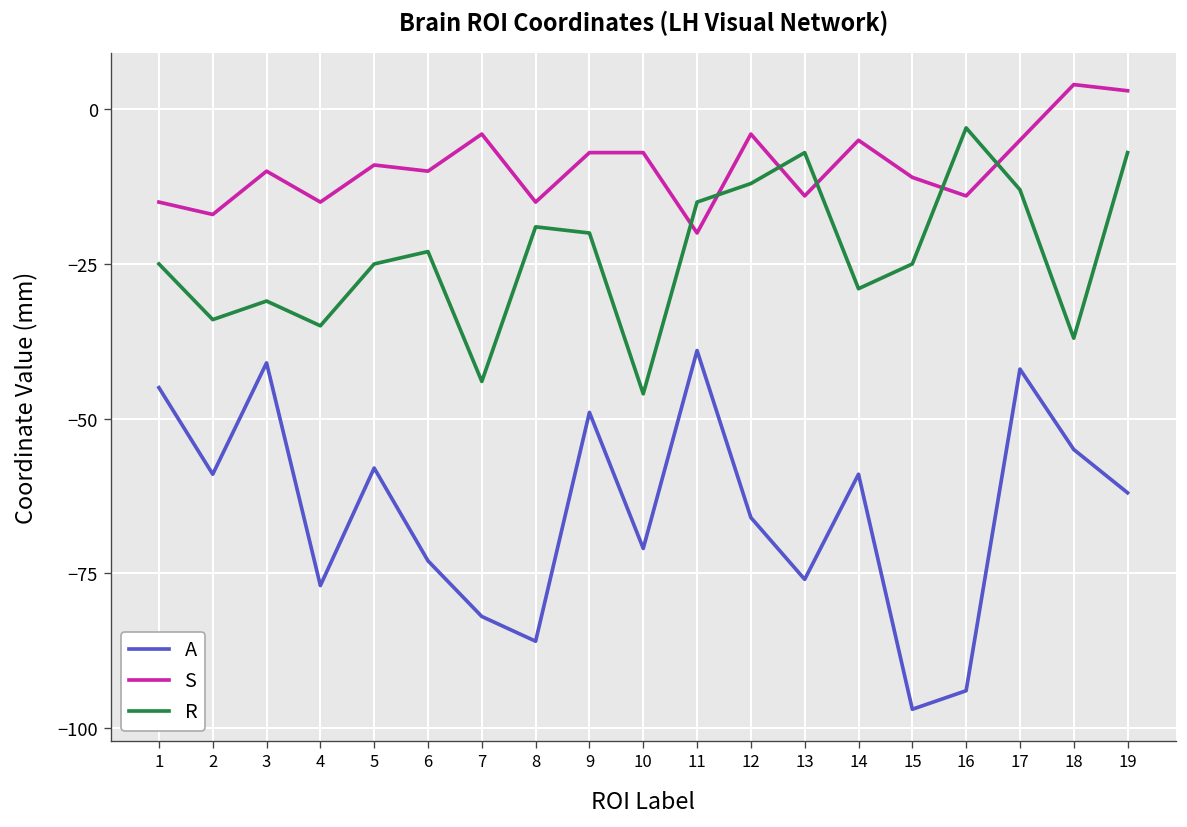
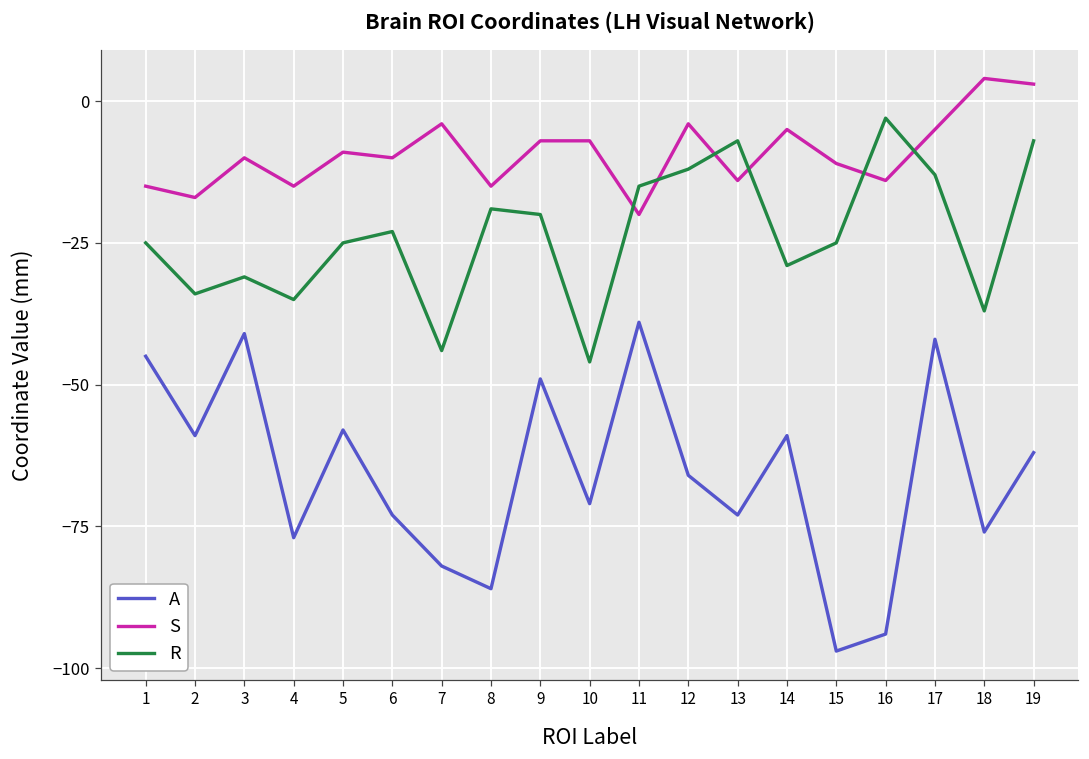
A, 13: -76 -> -73
A, 18: -55 -> -76
